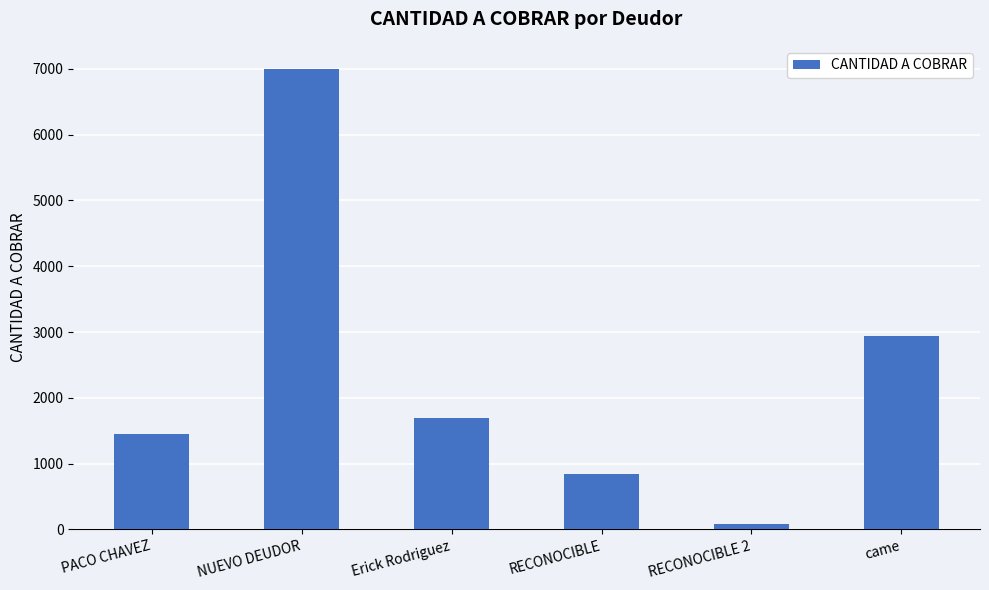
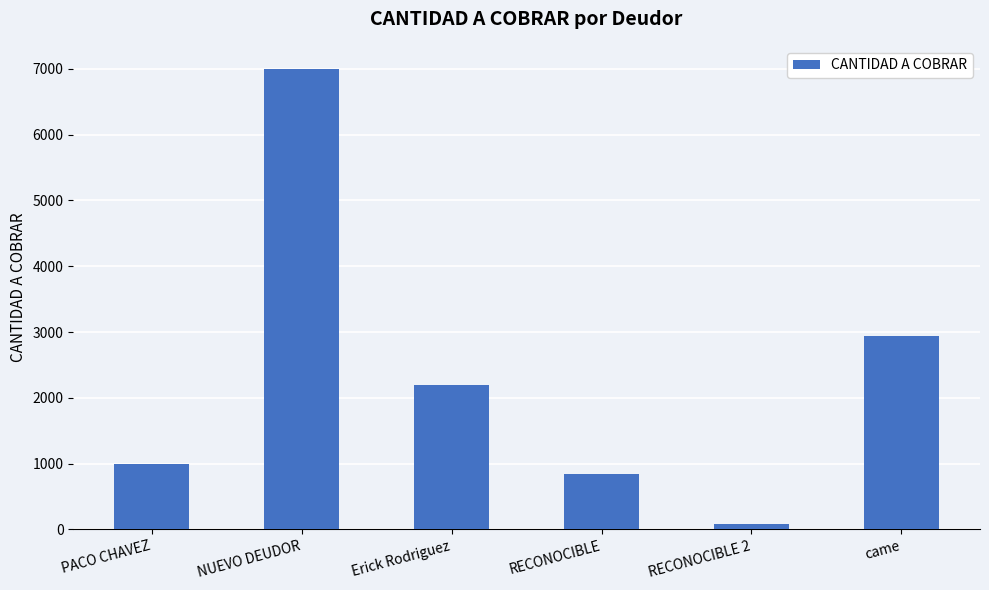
PACO CHAVEZ: 1400 -> 1000
Erick Rodriguez: 1700 -> 2200
